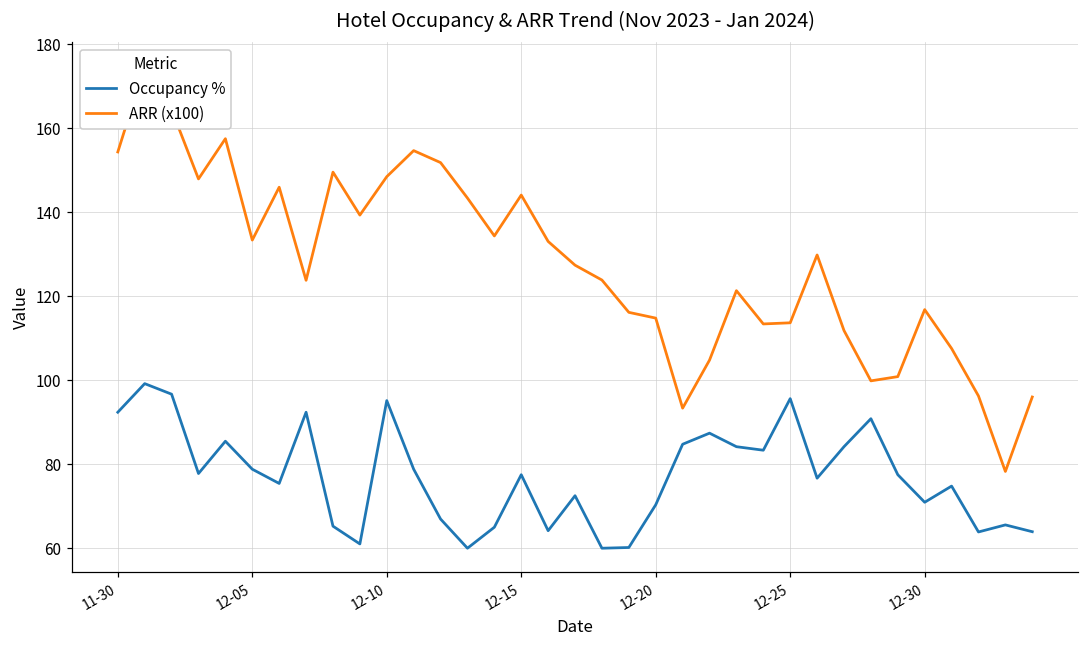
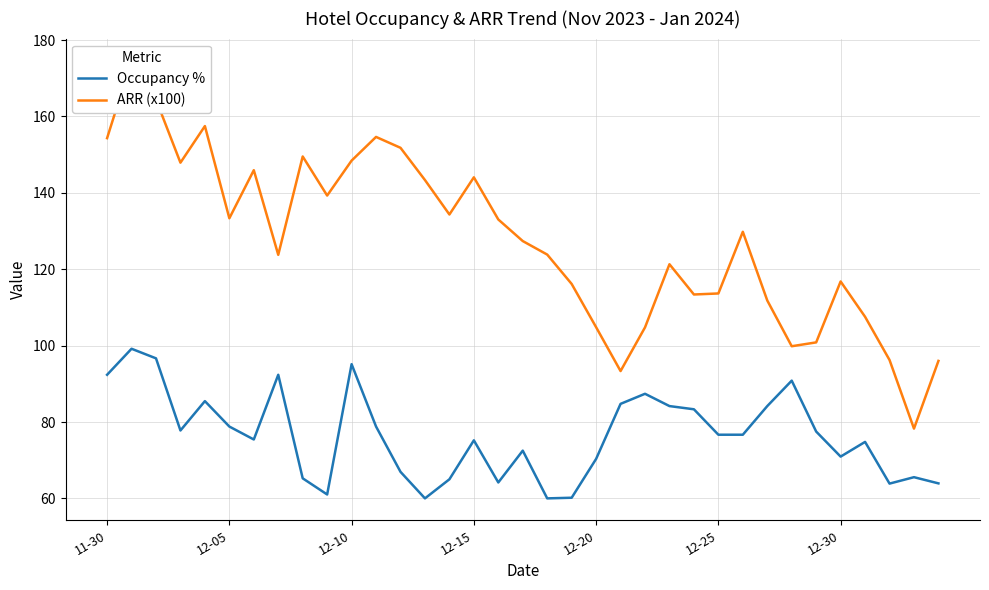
Occupancy %, 12-15: 78 -> 75
ARR (x100), 12-20: 115 -> 105
Occupancy %, 12-25: 96 -> 77
